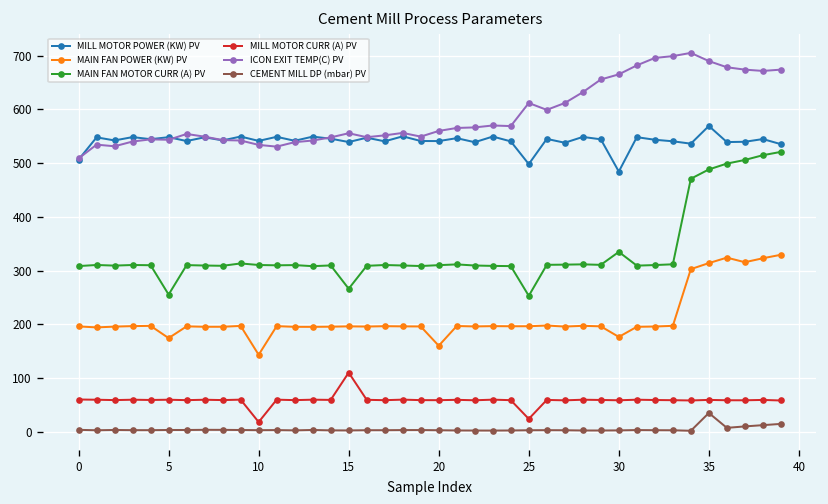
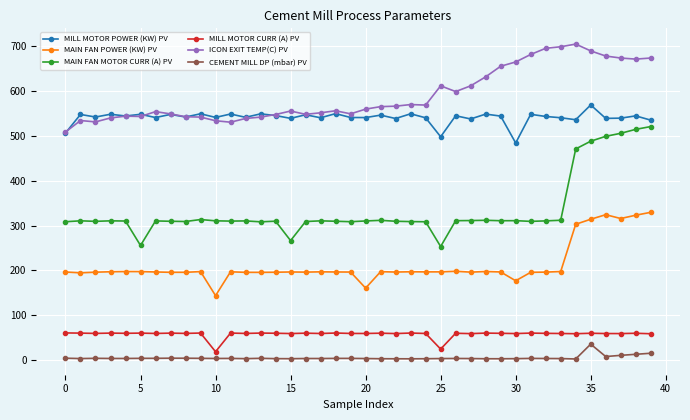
MAIN FAN POWER (KW) PV, 5: 170 -> 200
MILL MOTOR CURR (A) PV, 15: 110 -> 60
MAIN FAN MOTOR CURR (A) PV, 30: 330 -> 310
